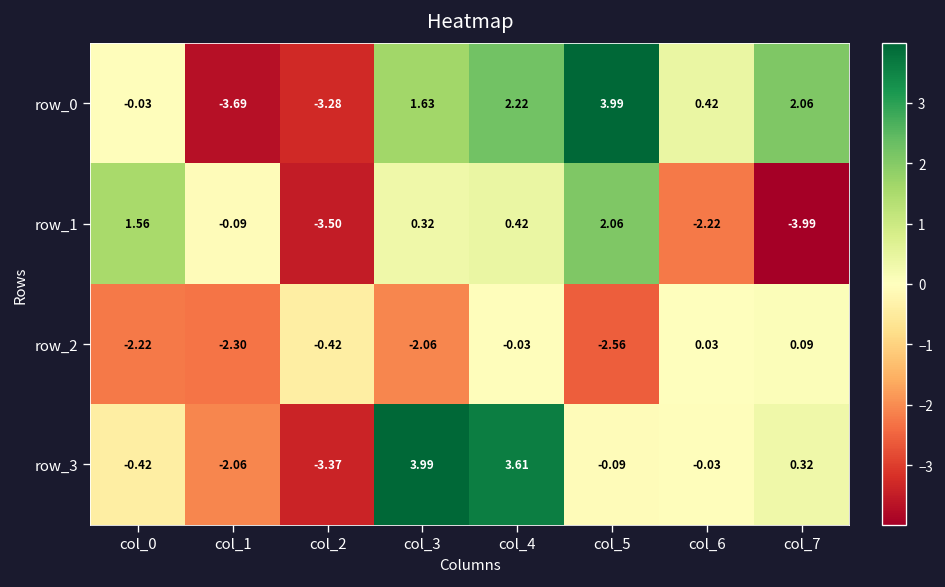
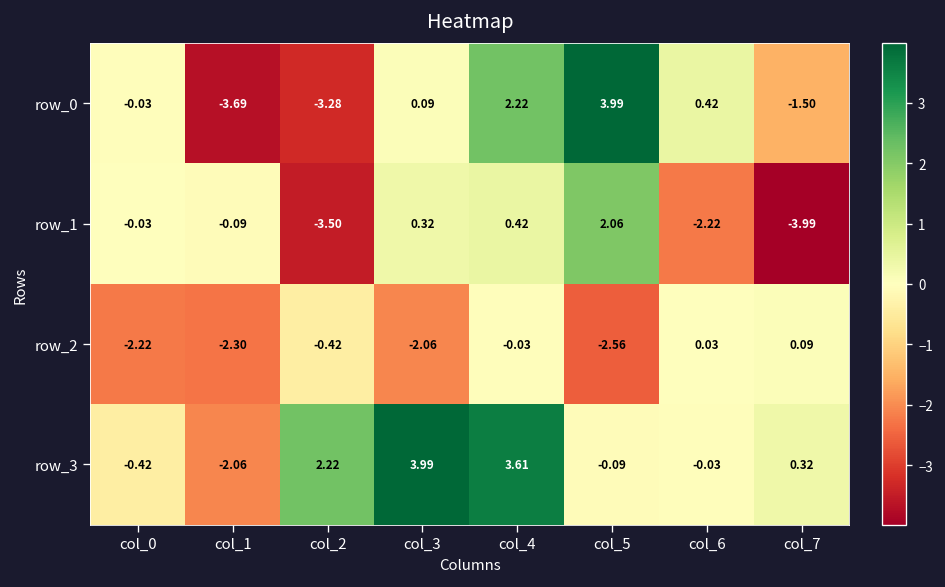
row_0, col_3: 1.63 -> 0.09
row_0, col_7: 2.06 -> -1.50
row_1, col_0: 1.56 -> -0.03
row_3, col_2: -3.37 -> 2.22
